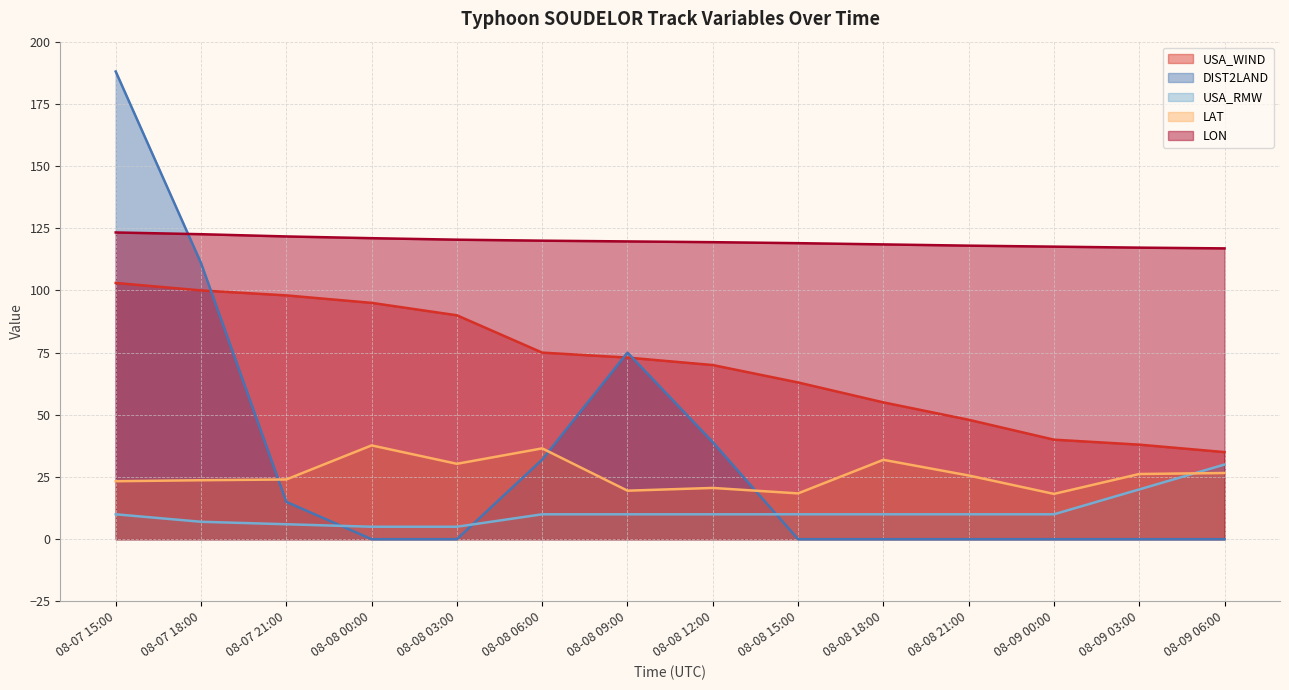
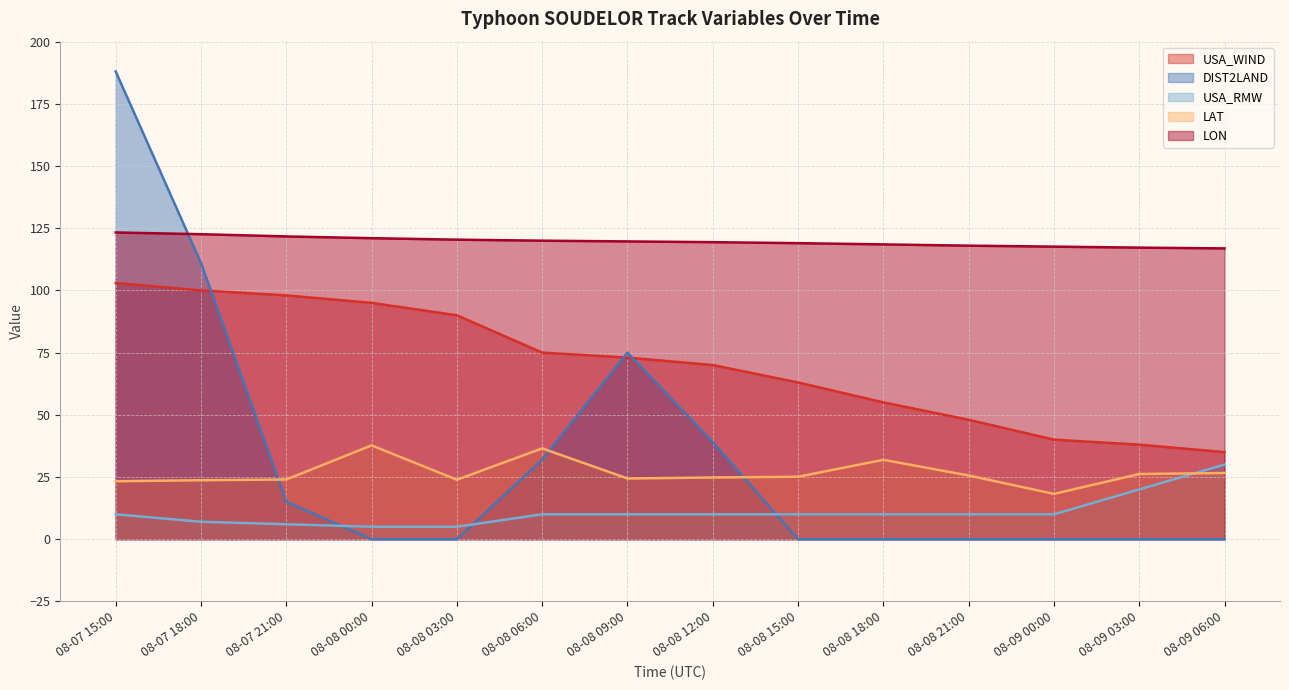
LAT, 08-08 03:00: 30 -> 24
LAT, 08-08 09:00: 20 -> 24
LAT, 08-08 12:00: 21 -> 25
LAT, 08-08 15:00: 18 -> 25
